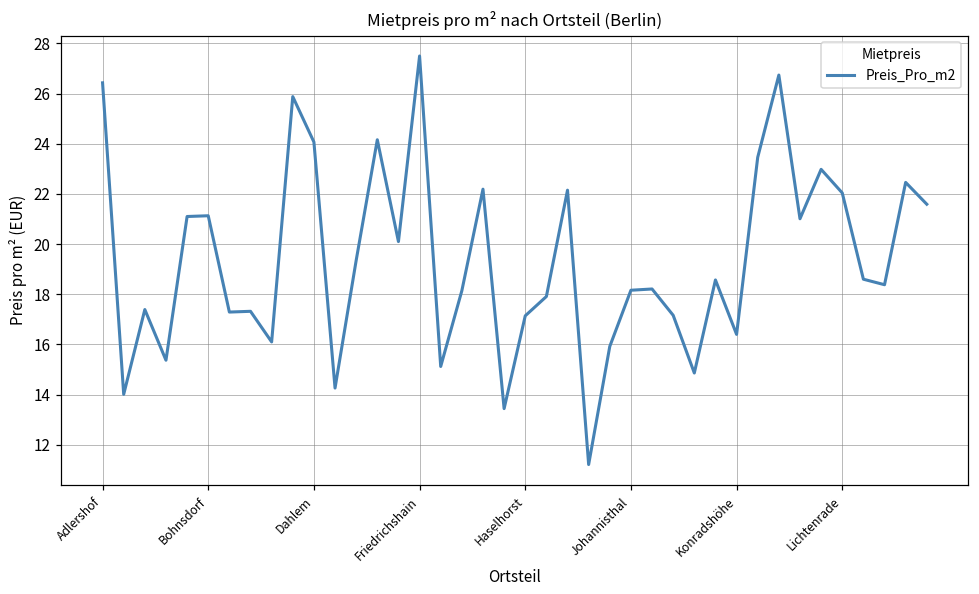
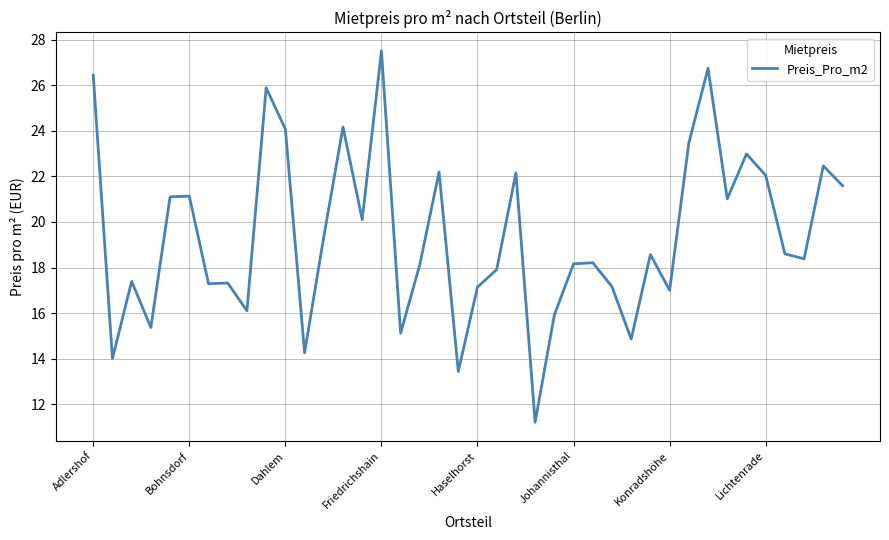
Konradshöhe: 16.4 -> 17.0
